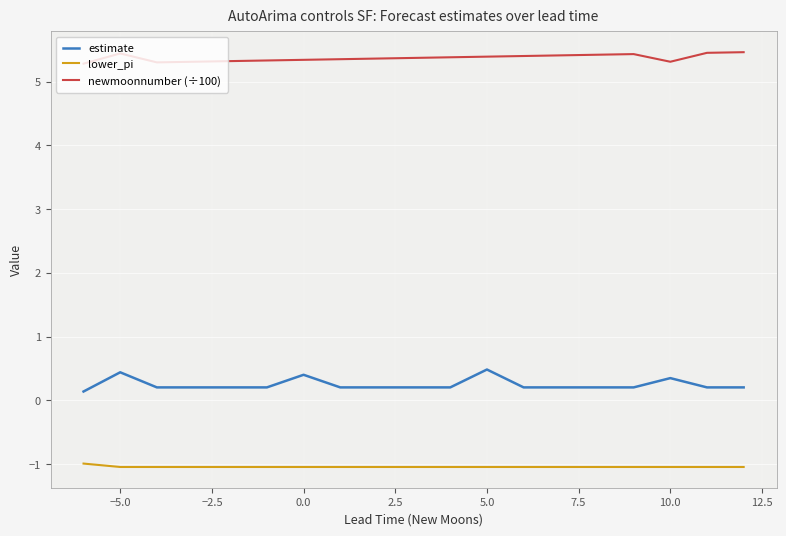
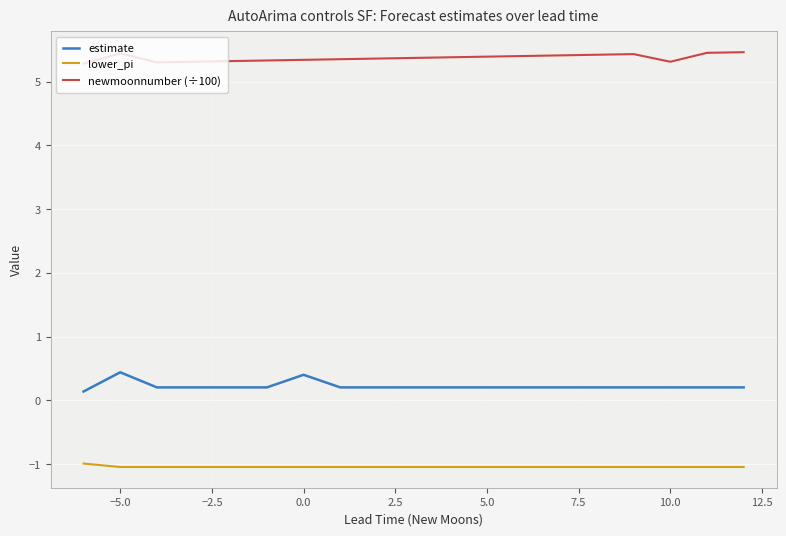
estimate, 5.0: 0.5 -> 0.2
estimate, 10.0: 0.3 -> 0.2
